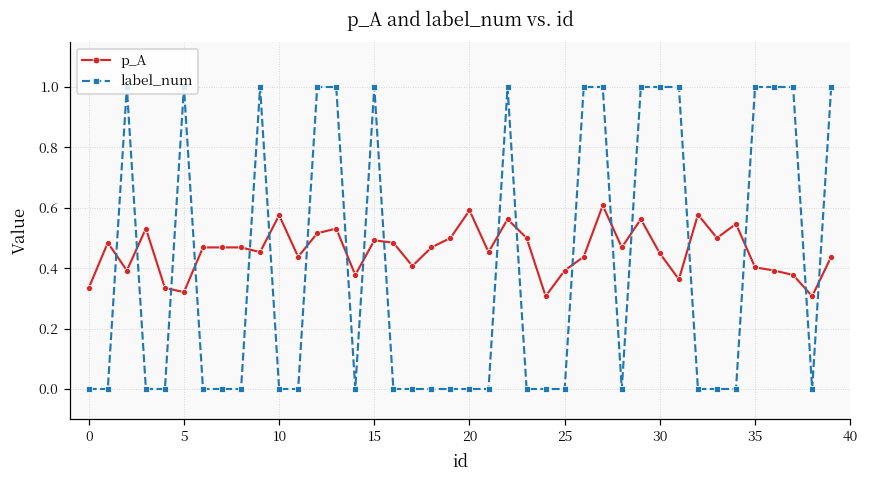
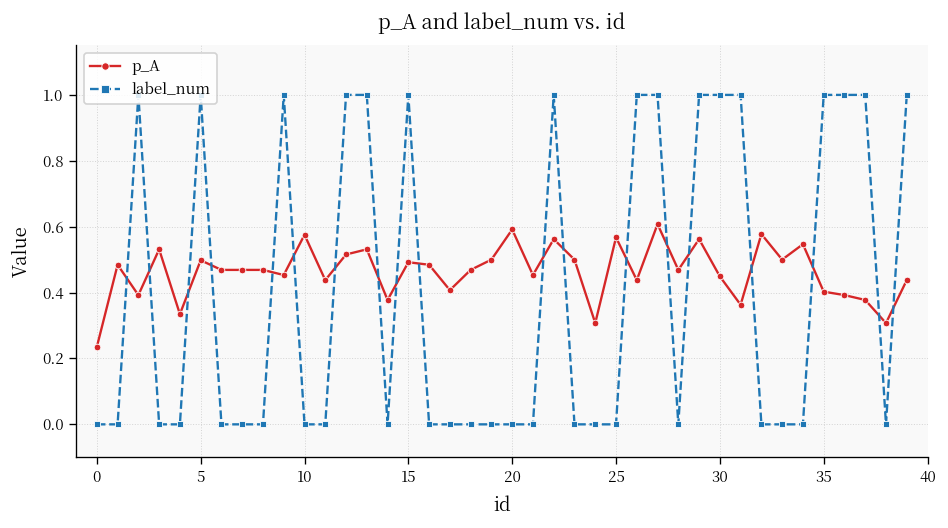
p_A, 0: 0.33 -> 0.23
p_A, 5: 0.32 -> 0.50
p_A, 25: 0.39 -> 0.57
